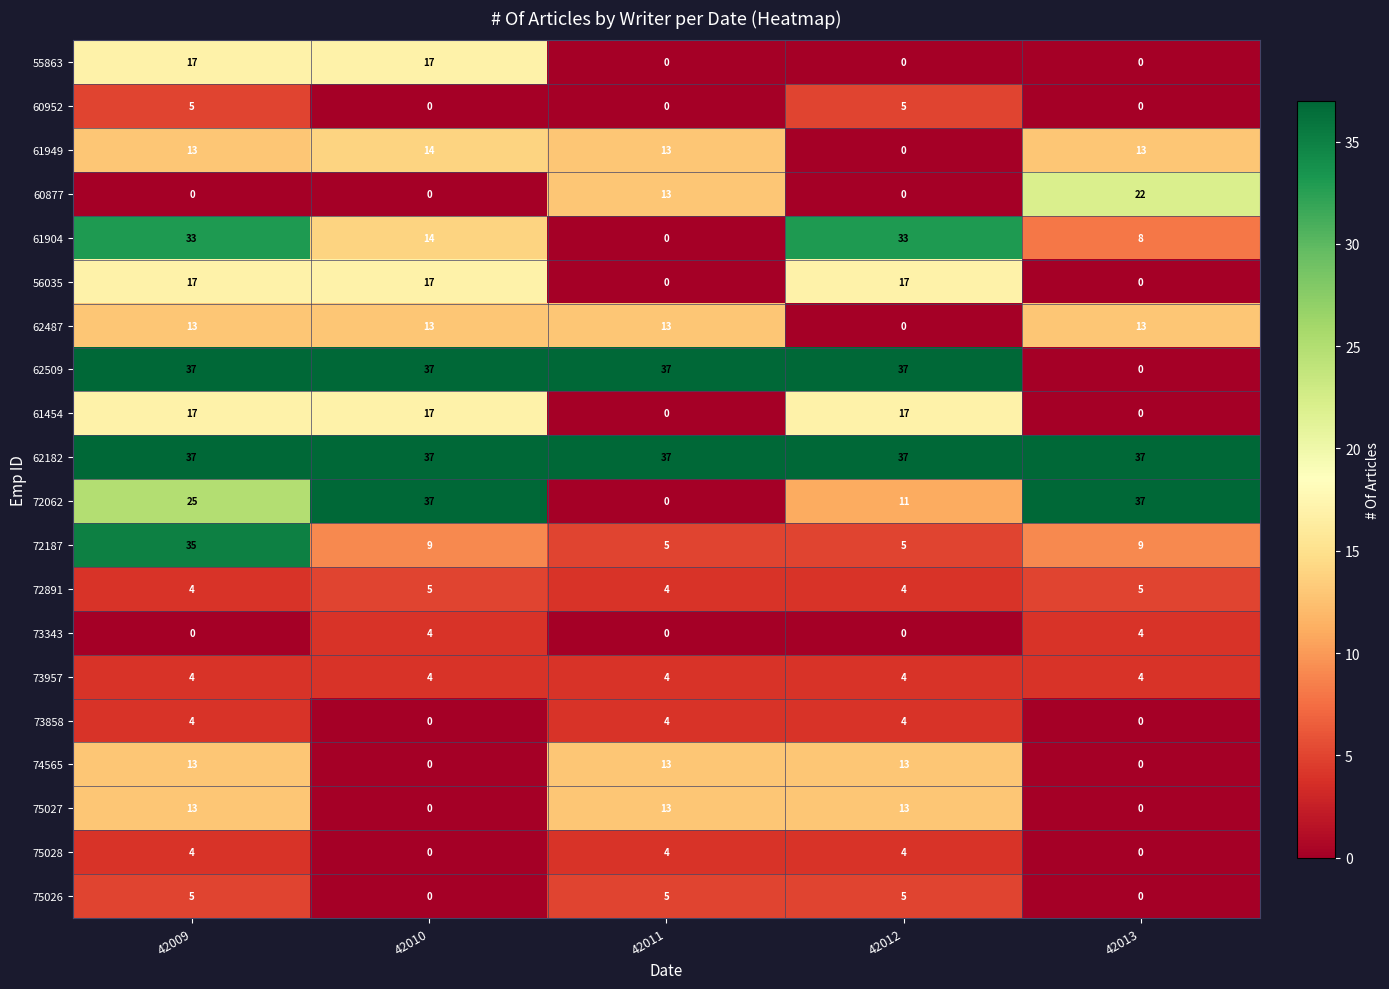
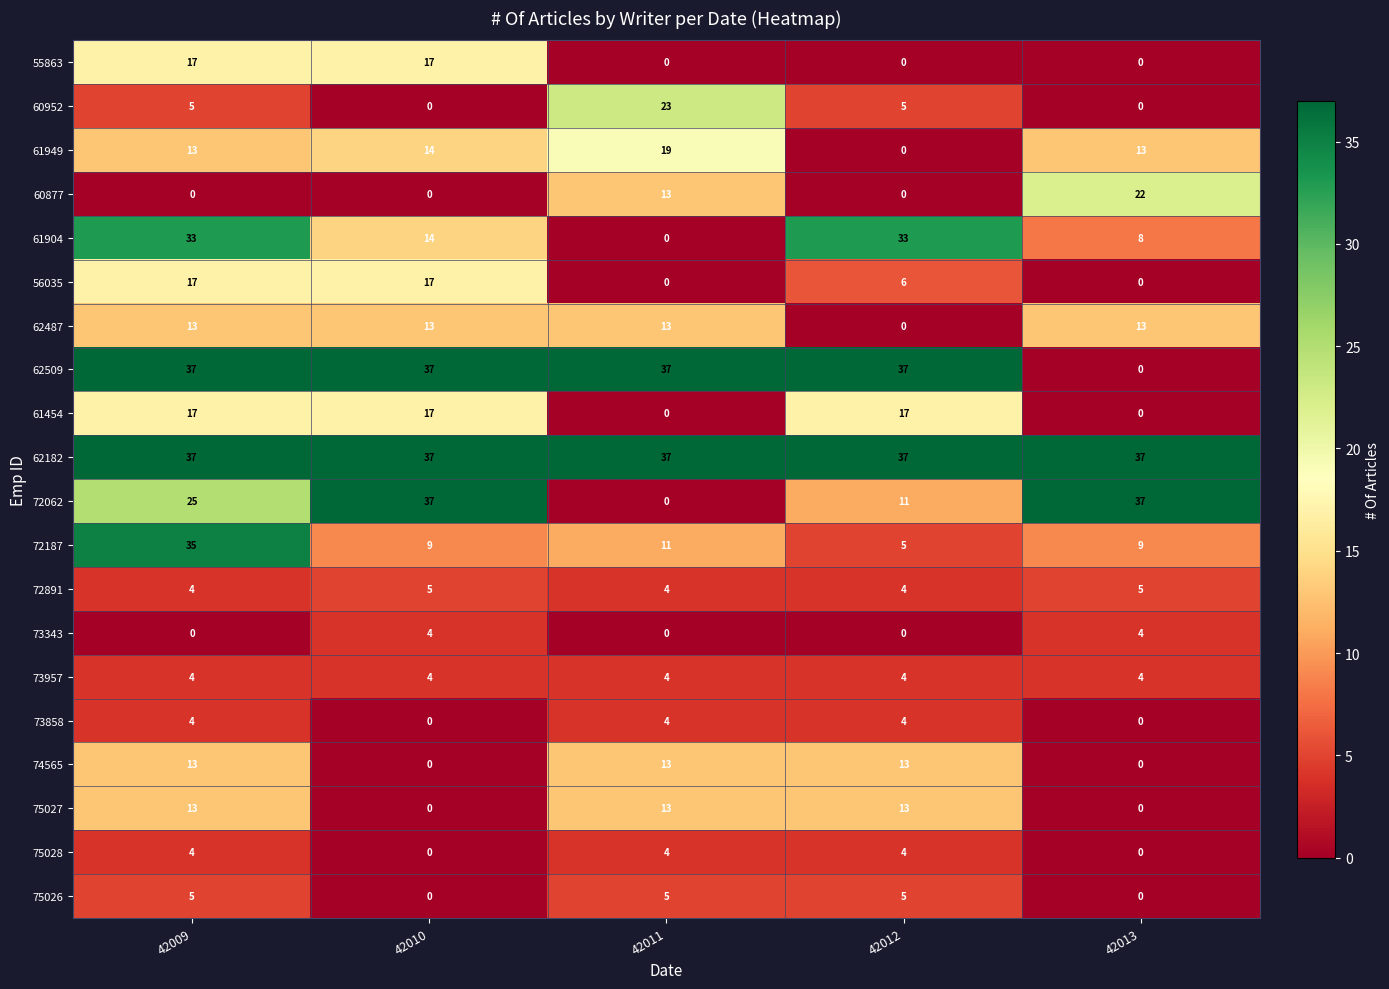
60952, 42011: 0 -> 23
61949, 42011: 13 -> 19
56035, 42012: 17 -> 6
72187, 42011: 5 -> 11
